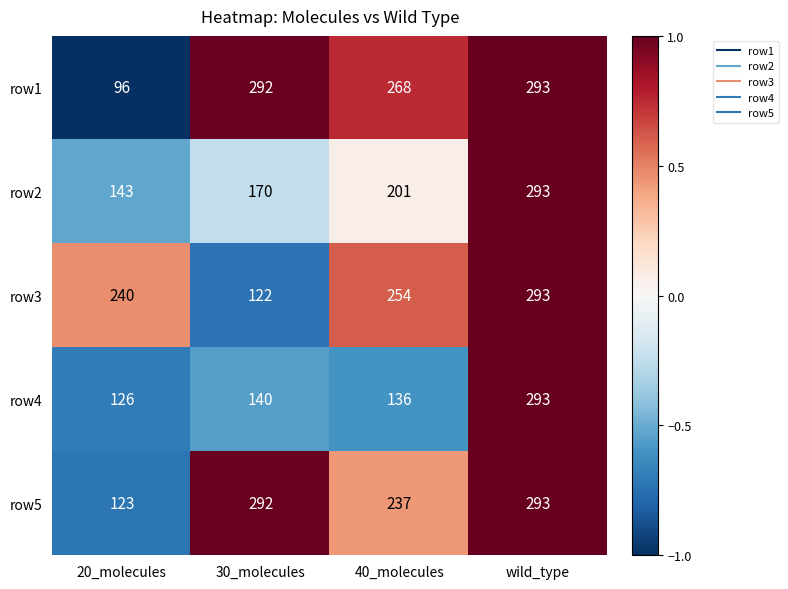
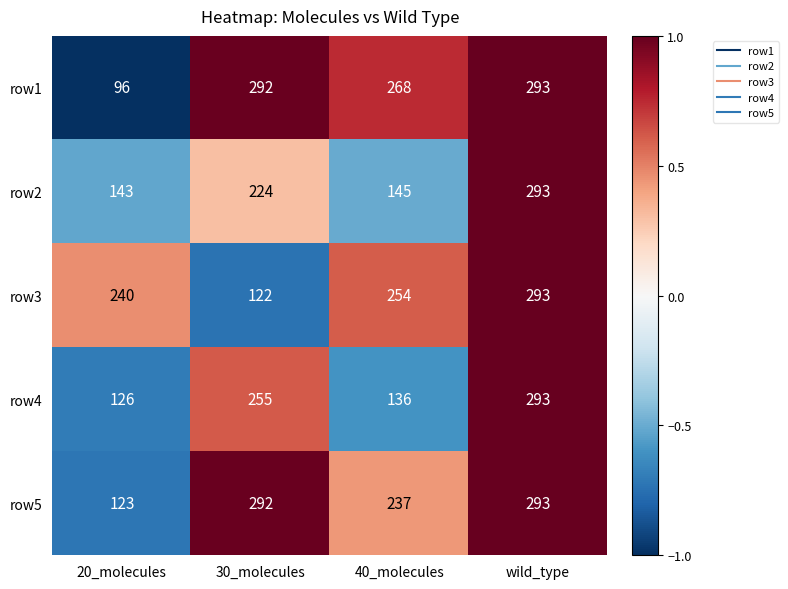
row2, 30_molecules: 170 -> 224
row2, 40_molecules: 201 -> 145
row4, 30_molecules: 140 -> 255
